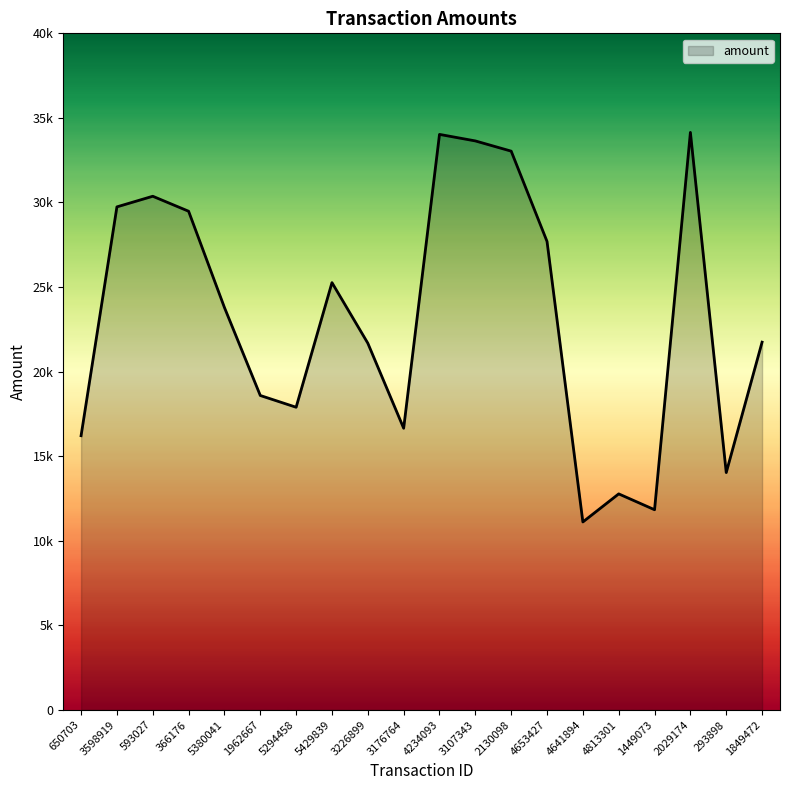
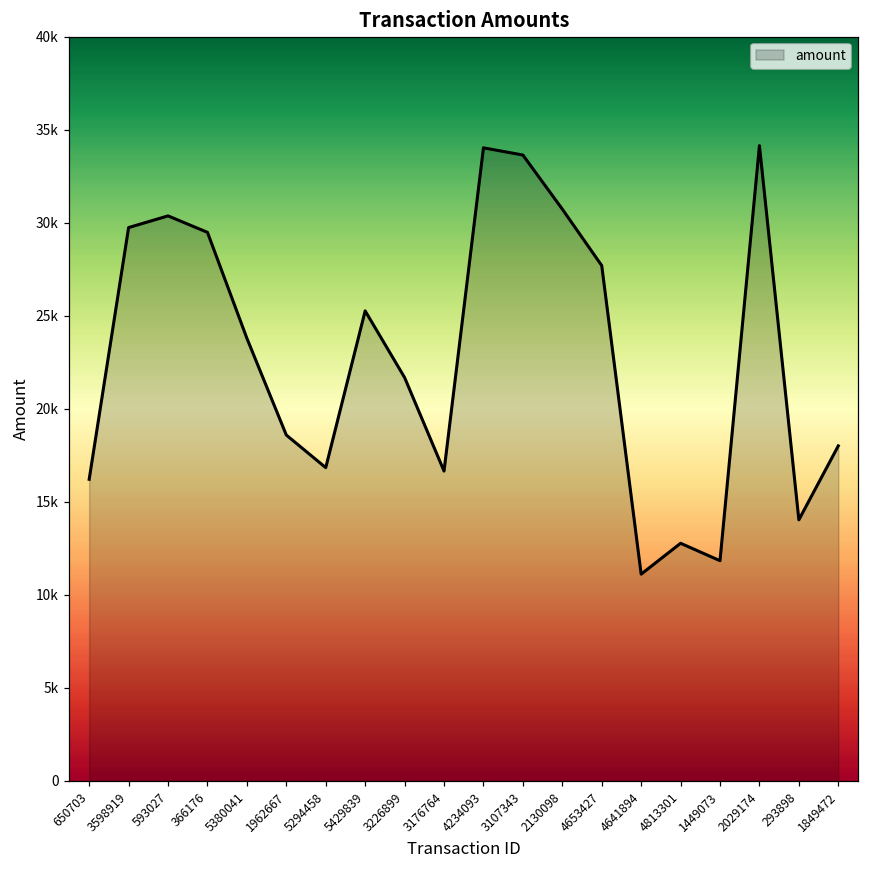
5294458: 17900 -> 16800
2130098: 33000 -> 30700
1849472: 21700 -> 18000
